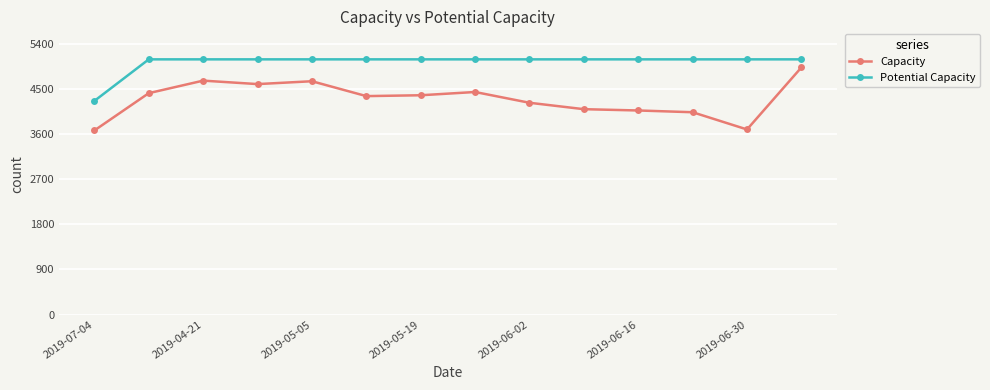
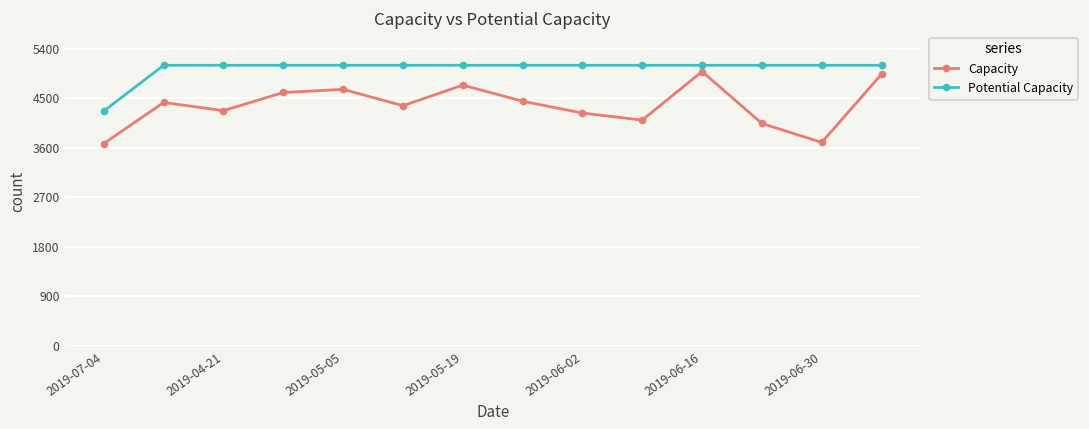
Capacity, 2019-04-21: 4700 -> 4300
Capacity, 2019-05-19: 4400 -> 4700
Capacity, 2019-06-16: 4100 -> 5000
